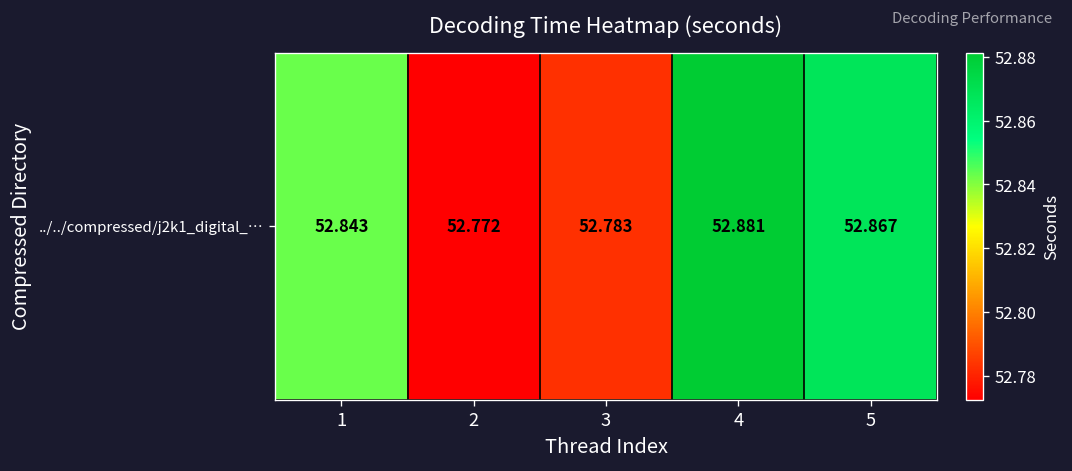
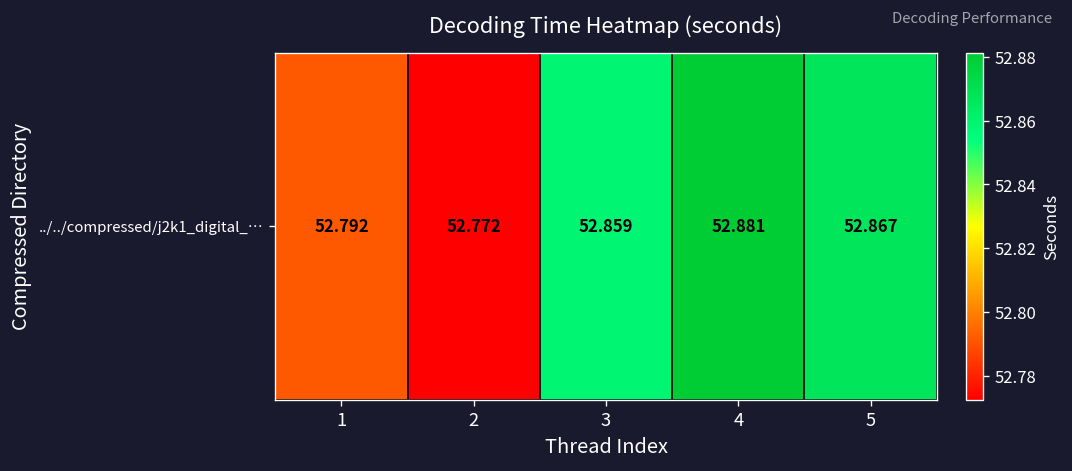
../../compressed/j2k1_digital_…, 1: 52.843 -> 52.792
../../compressed/j2k1_digital_…, 3: 52.783 -> 52.859
